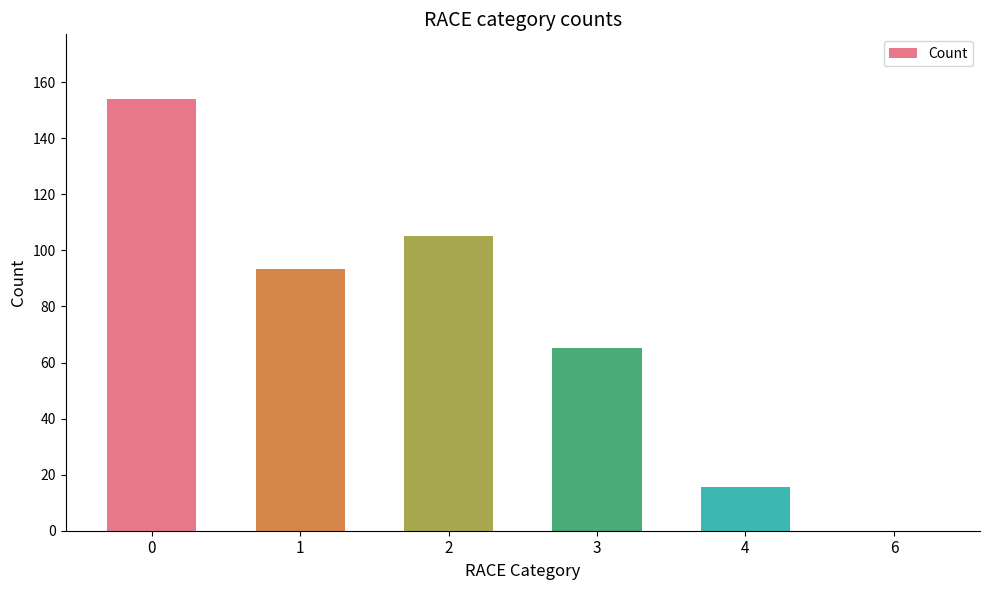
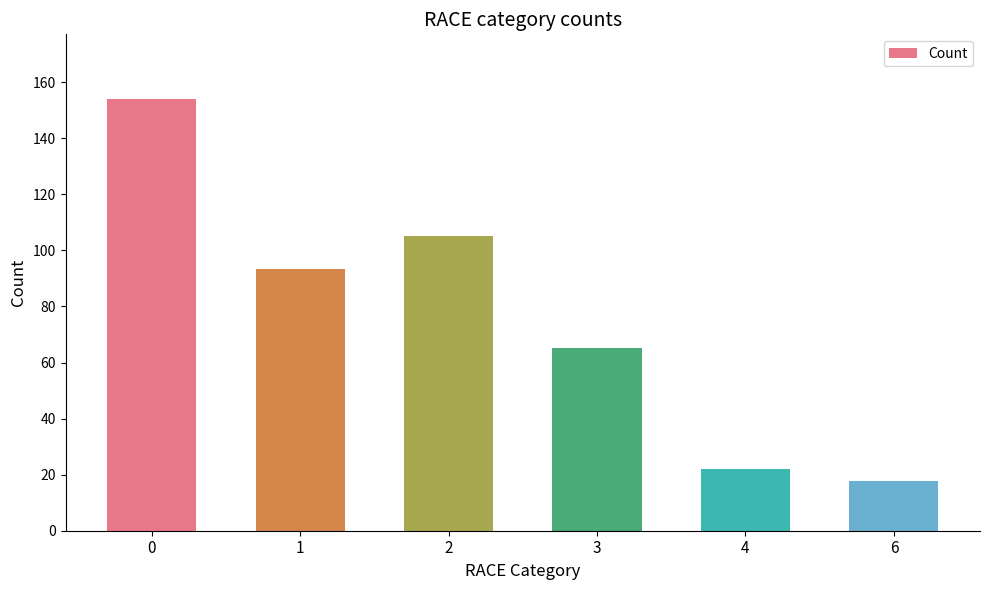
4: 16 -> 22
6: 0 -> 18
